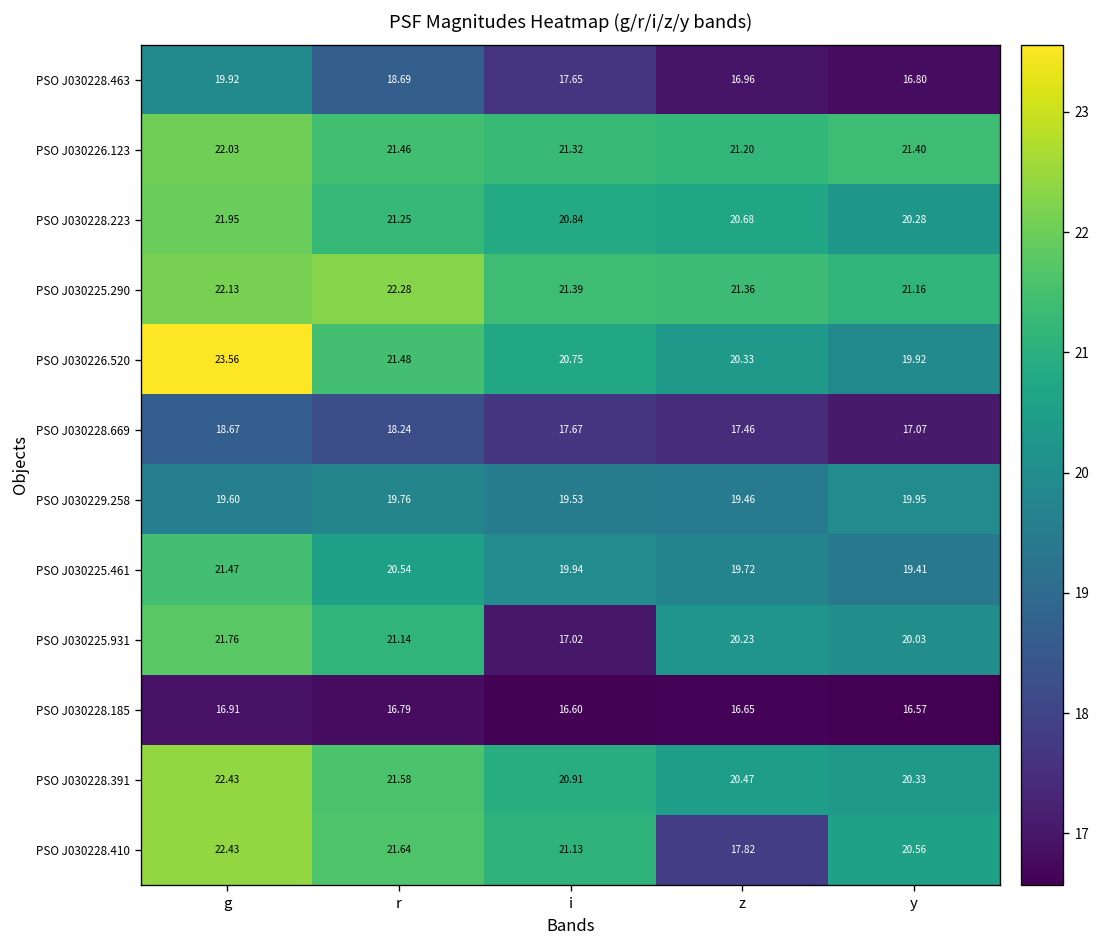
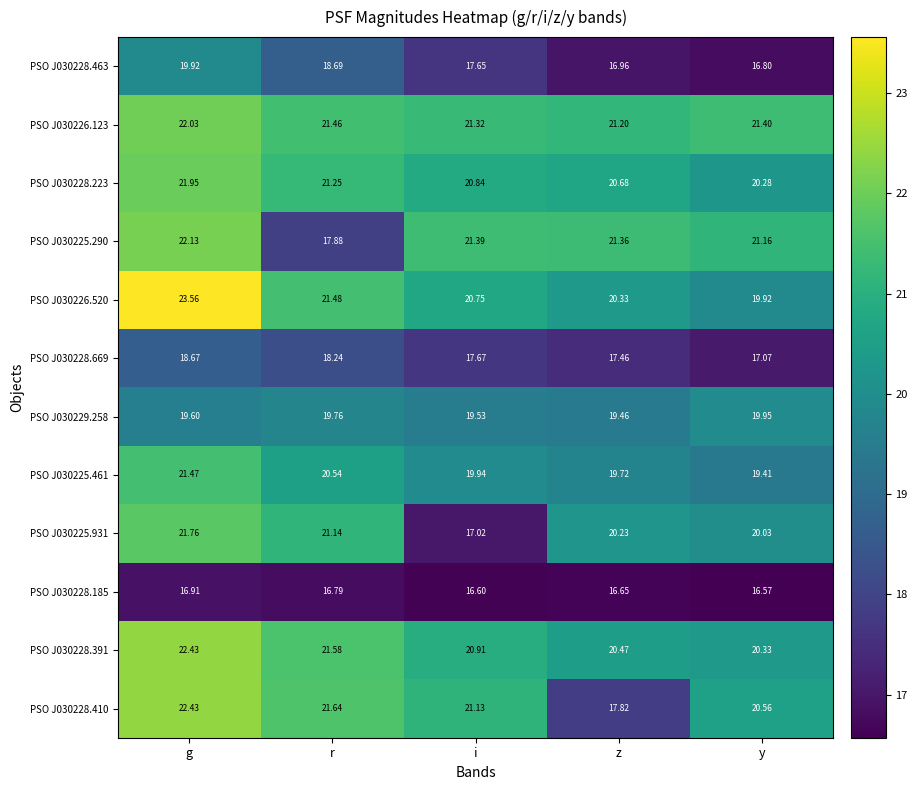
PSO J030225.290, r: 22.28 -> 17.88
